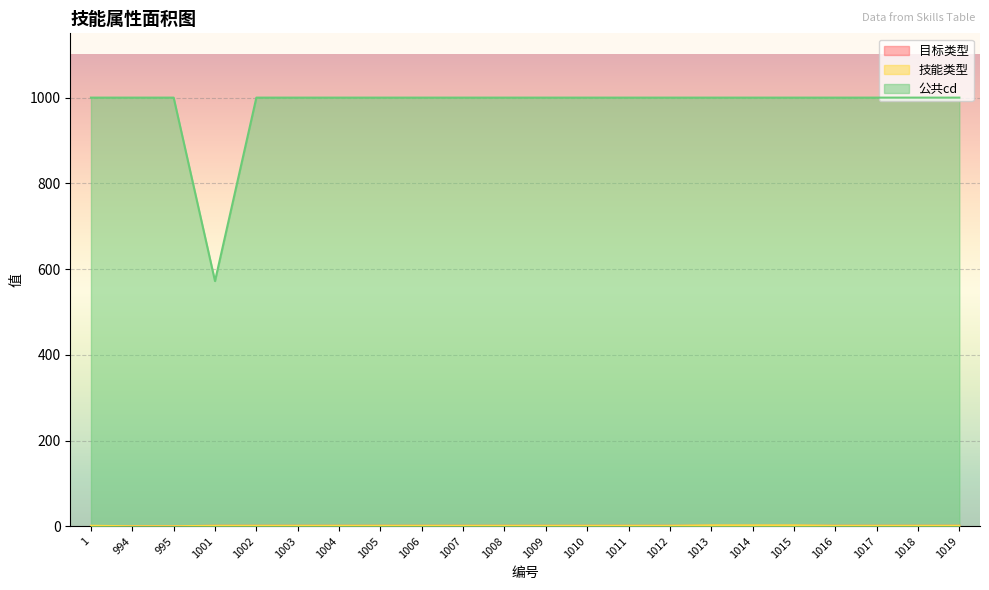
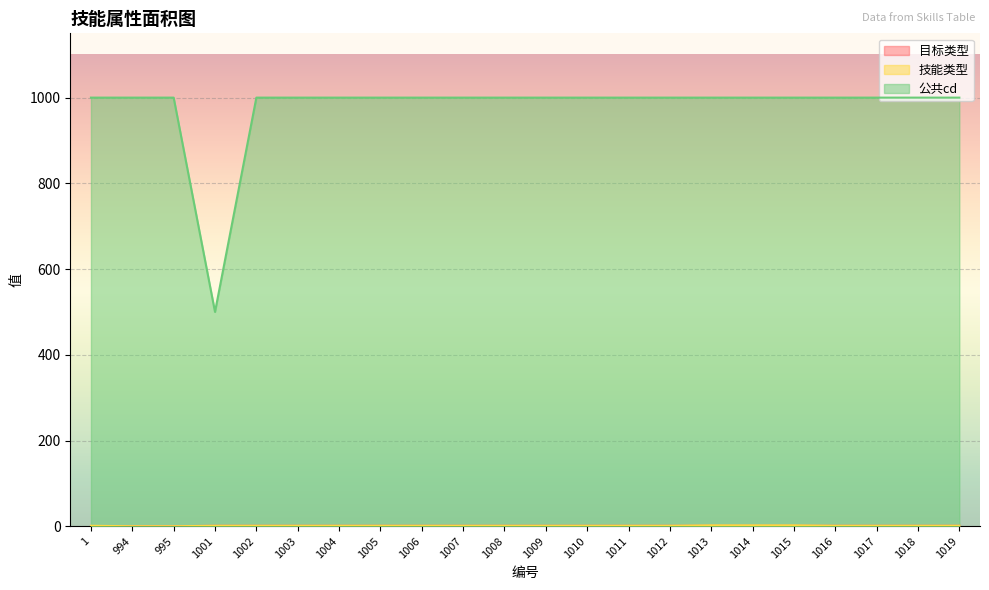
公共cd, 1001: 570 -> 500
